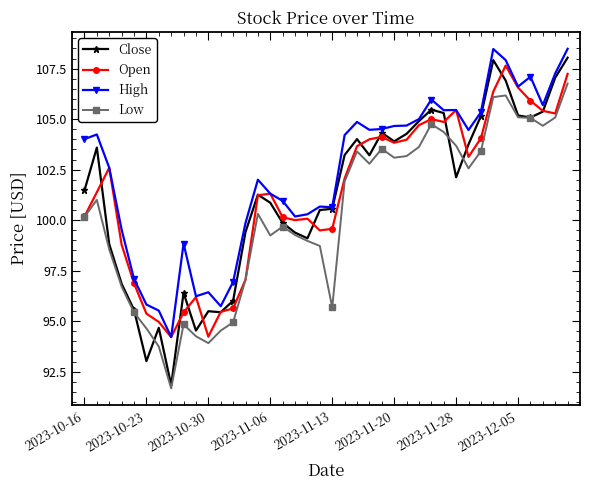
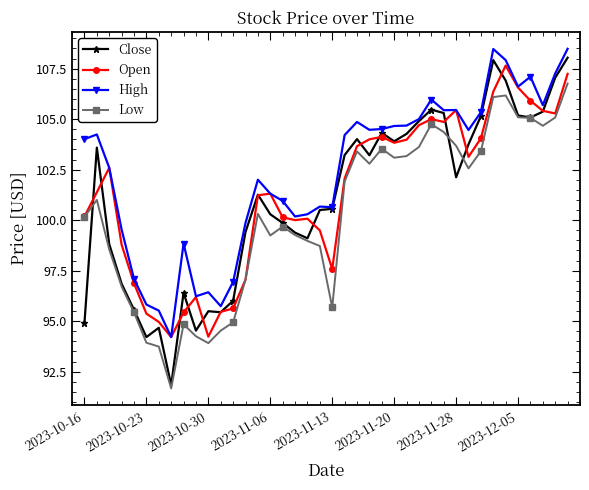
Close, 2023-10-16: 101.5 -> 94.9
Close, 2023-10-23: 93.0 -> 94.2
Low, 2023-10-23: 94.6 -> 93.9
Close, 2023-11-06: 100.9 -> 100.3
Open, 2023-11-13: 99.6 -> 97.6
